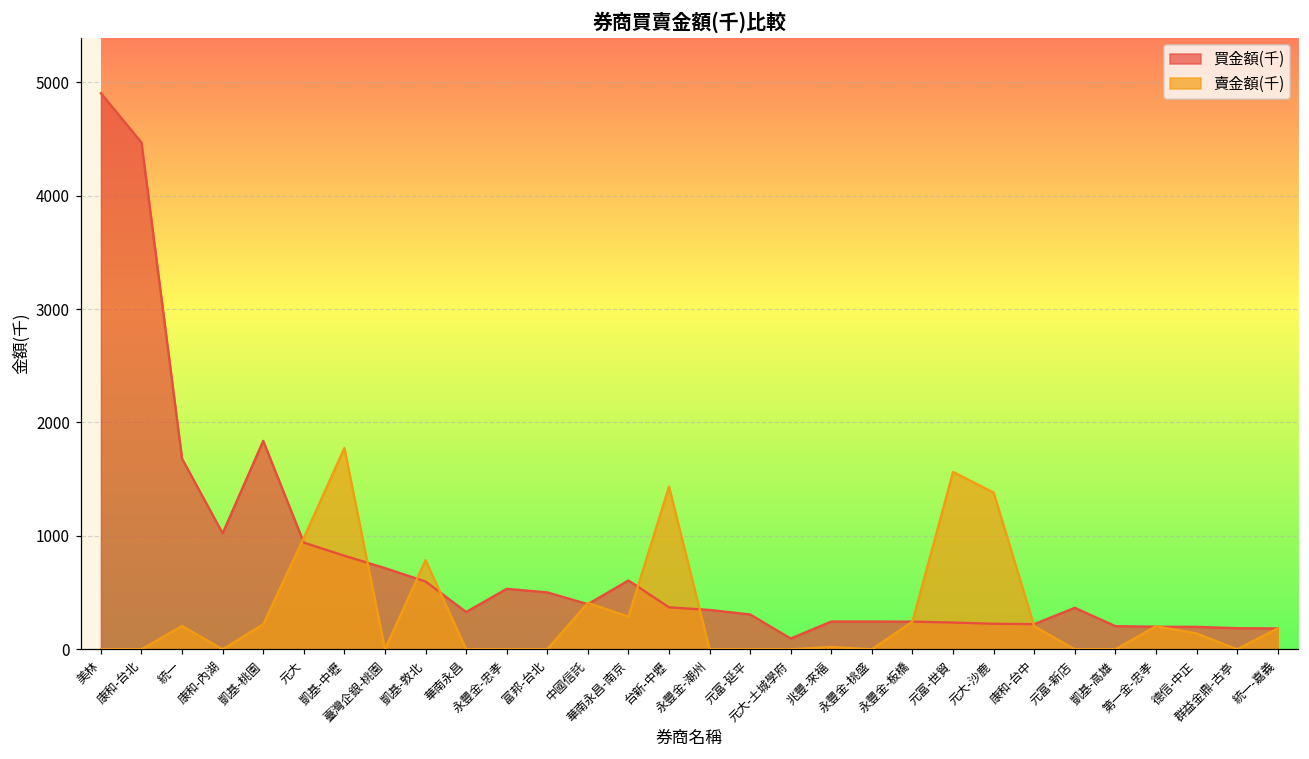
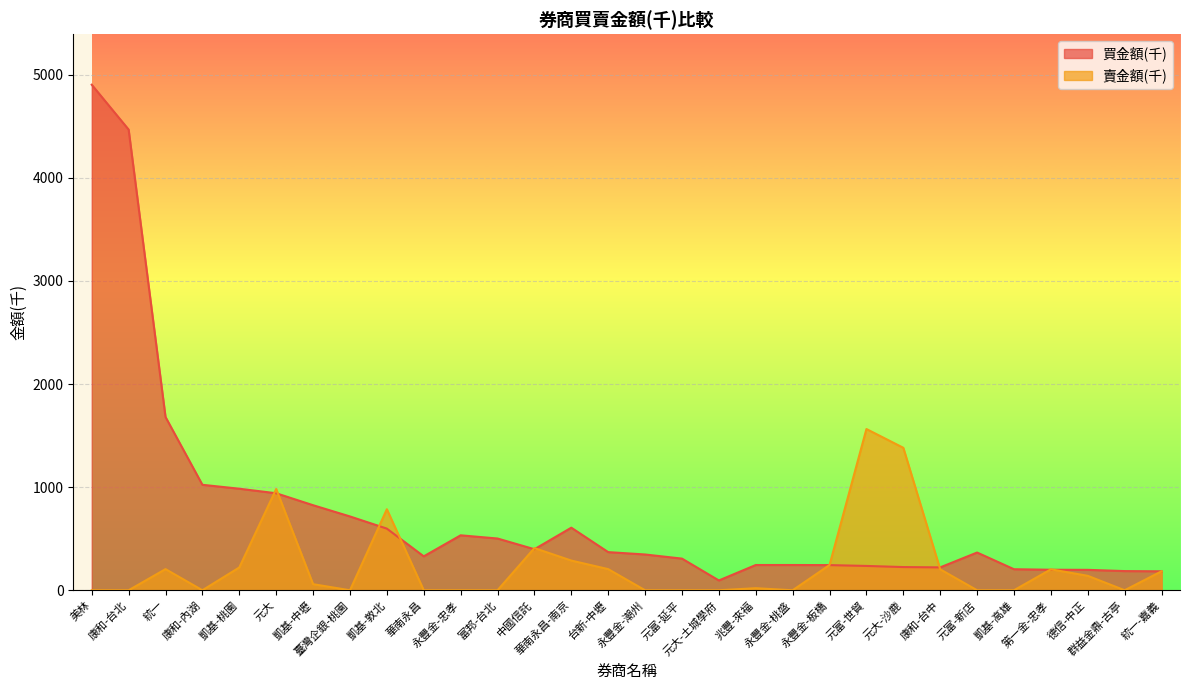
買金額(千), 凱基-桃園: 1840 -> 990
賣金額(千), 凱基-中壢: 1780 -> 60
賣金額(千), 台新-中壢: 1440 -> 210
